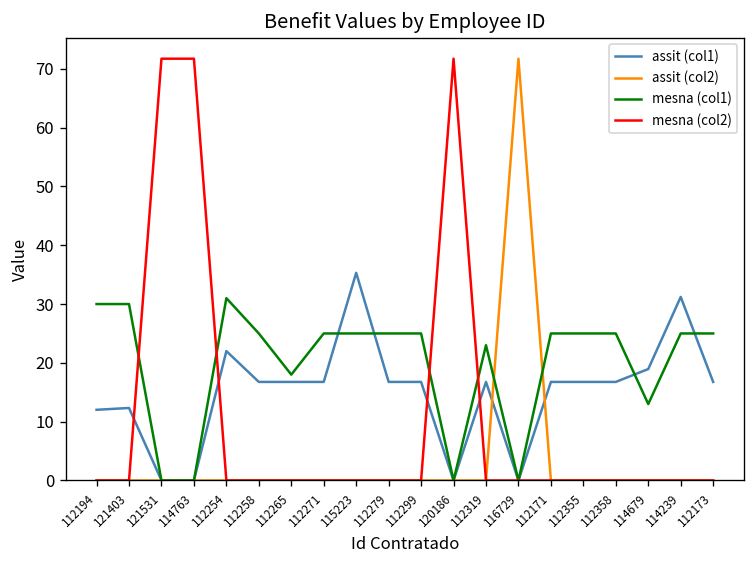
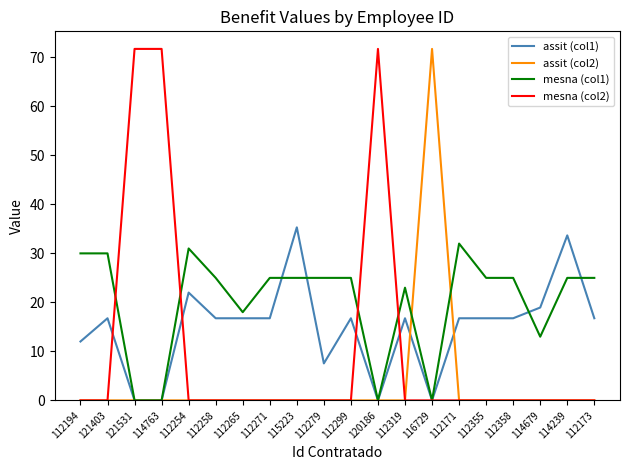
assit (col1), 121403: 12 -> 17
assit (col1), 112279: 17 -> 8
mesna (col1), 112171: 25 -> 32
assit (col1), 114239: 31 -> 34
